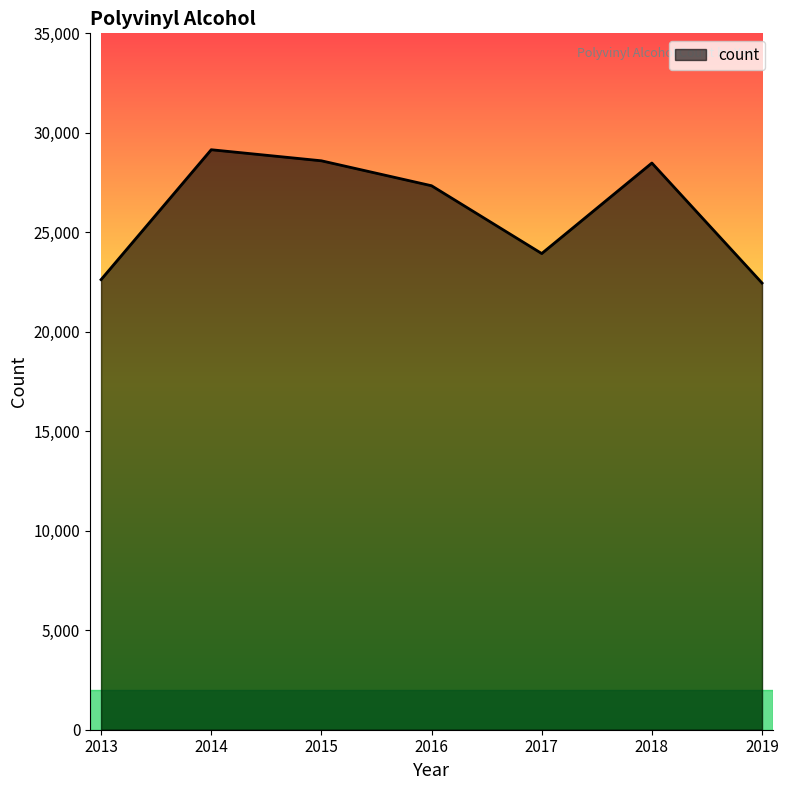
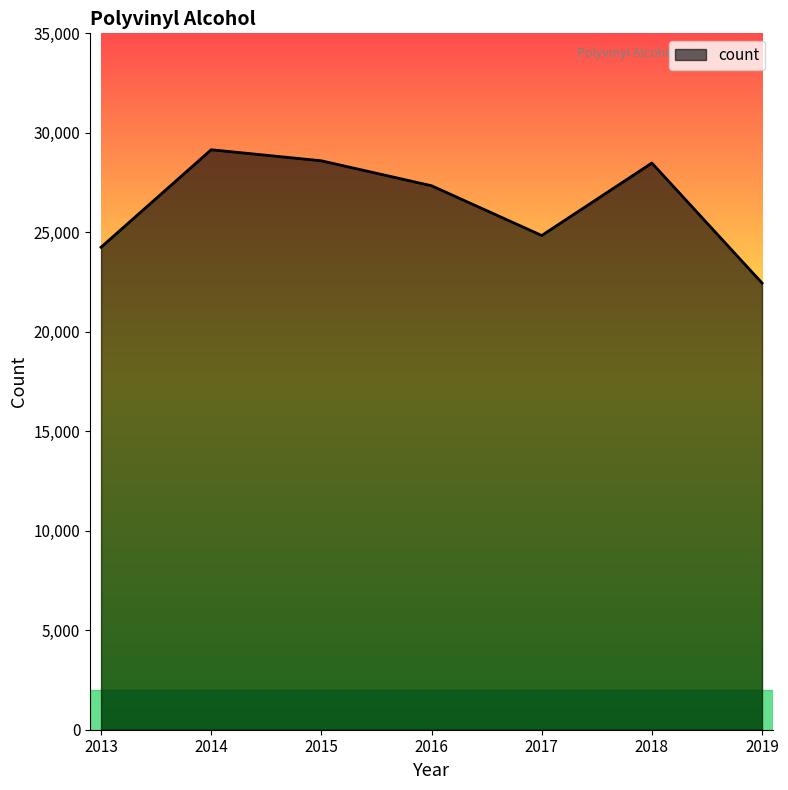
2013: 22,600 -> 24,300
2017: 23,900 -> 24,800
